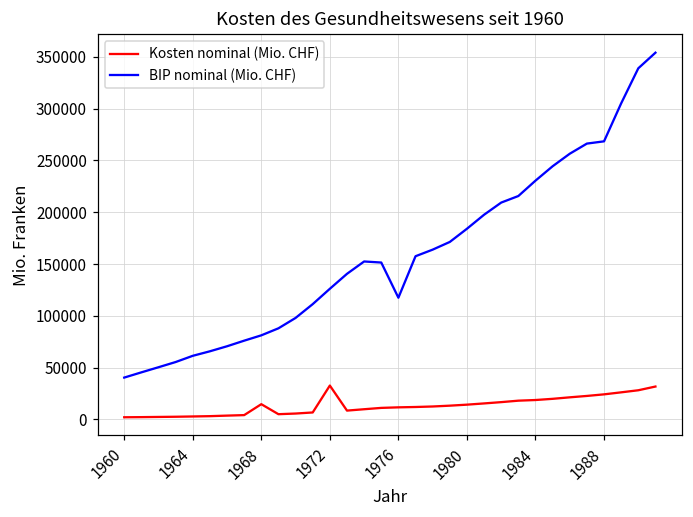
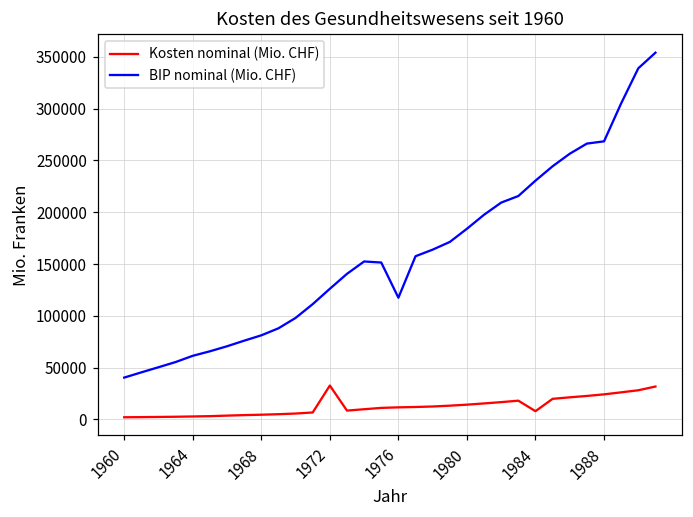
Kosten nominal (Mio. CHF), 1968: 10000 -> 0
Kosten nominal (Mio. CHF), 1984: 20000 -> 10000
